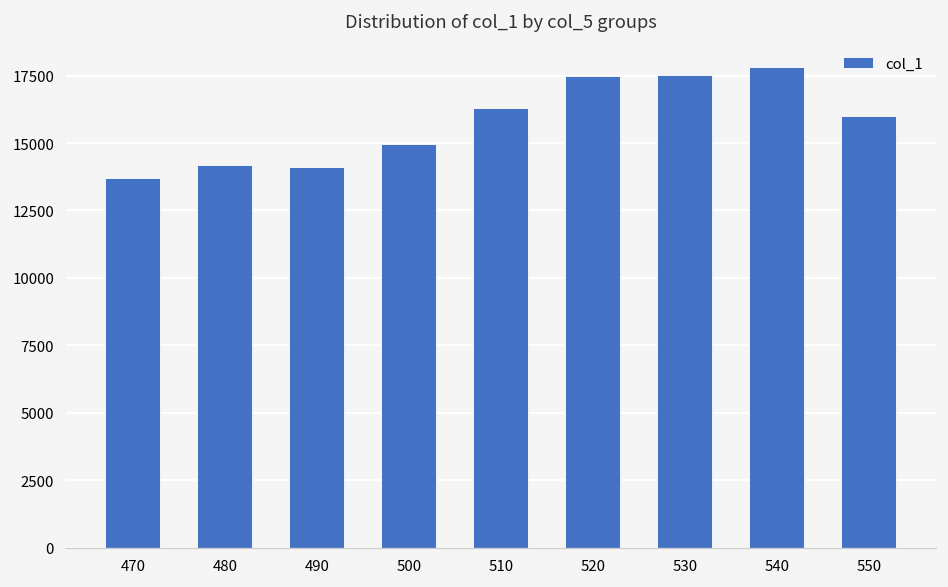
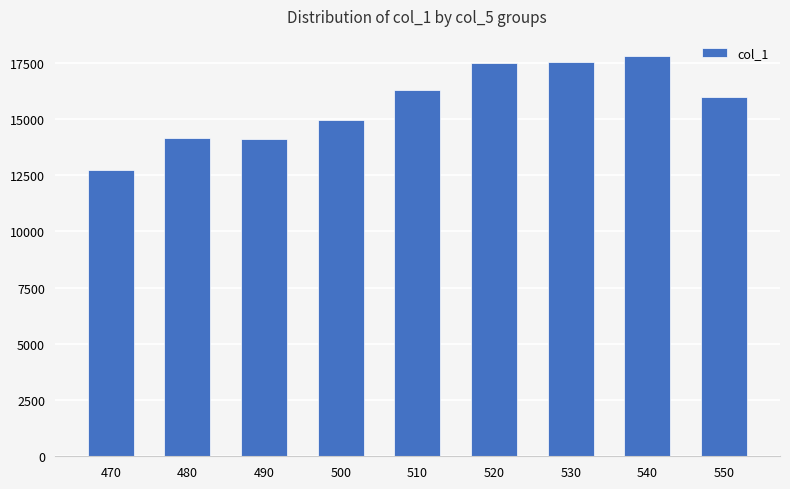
470: 13700 -> 12700
